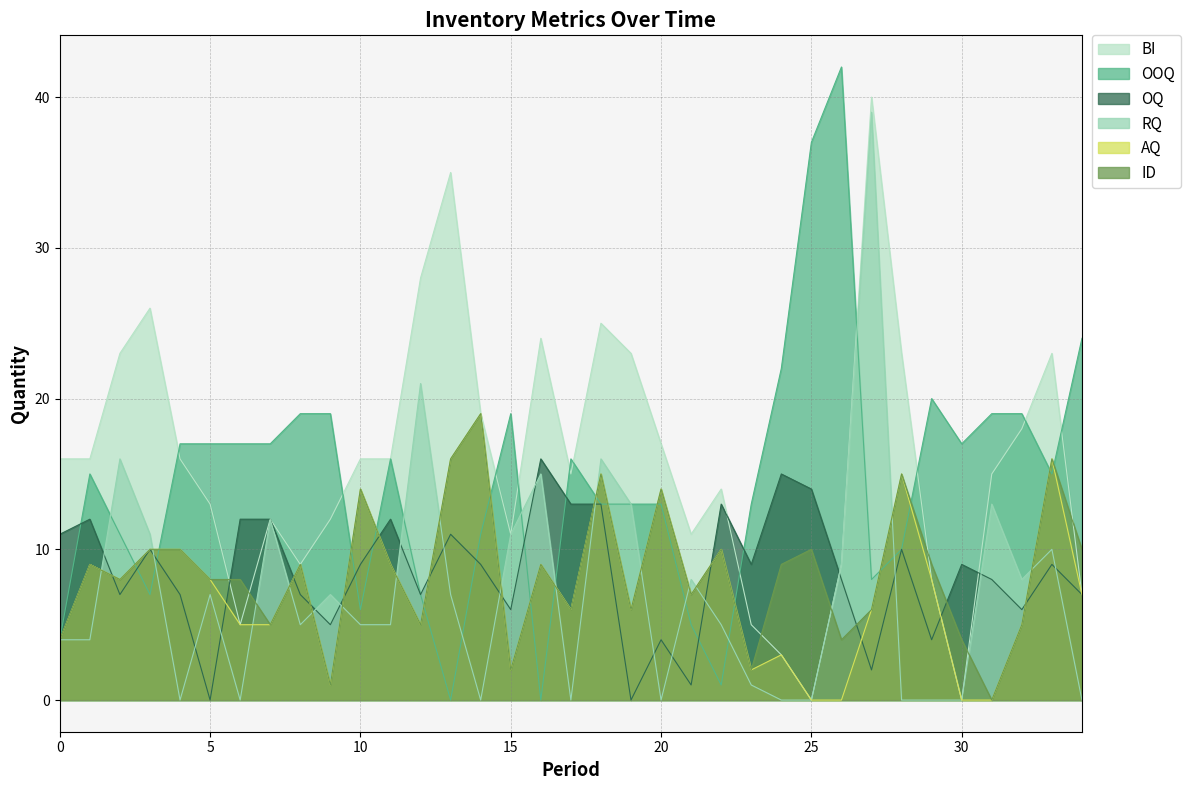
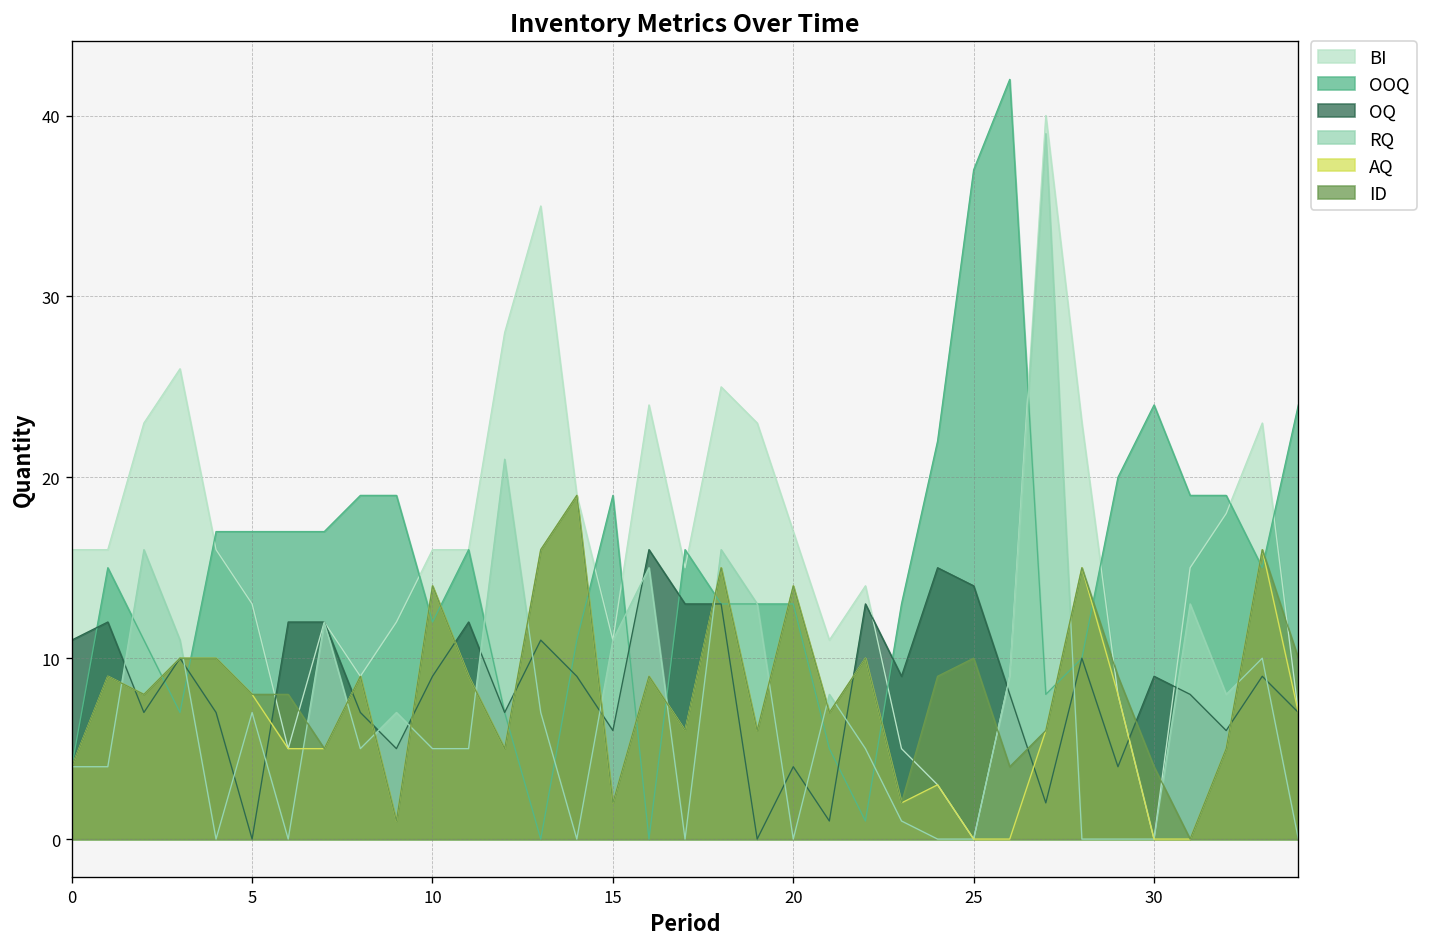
OOQ, 10: 6 -> 12
OOQ, 30: 17 -> 24
